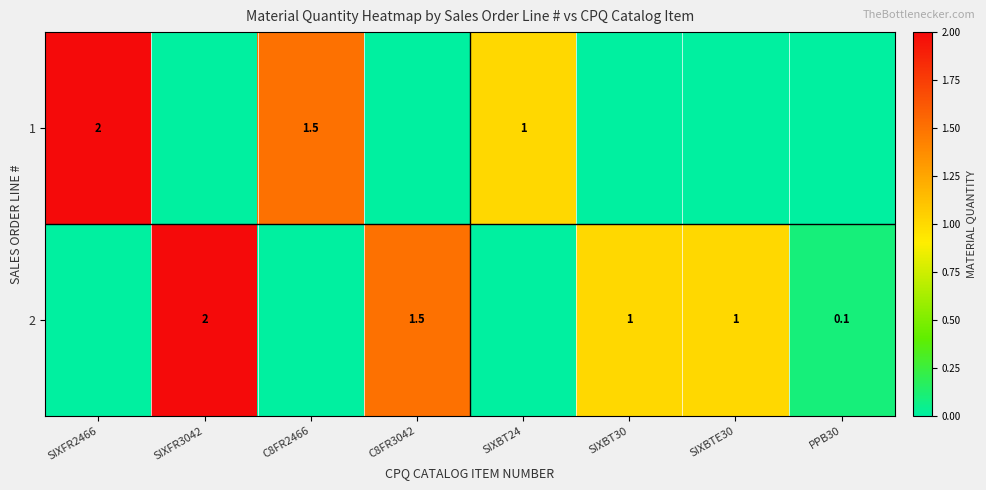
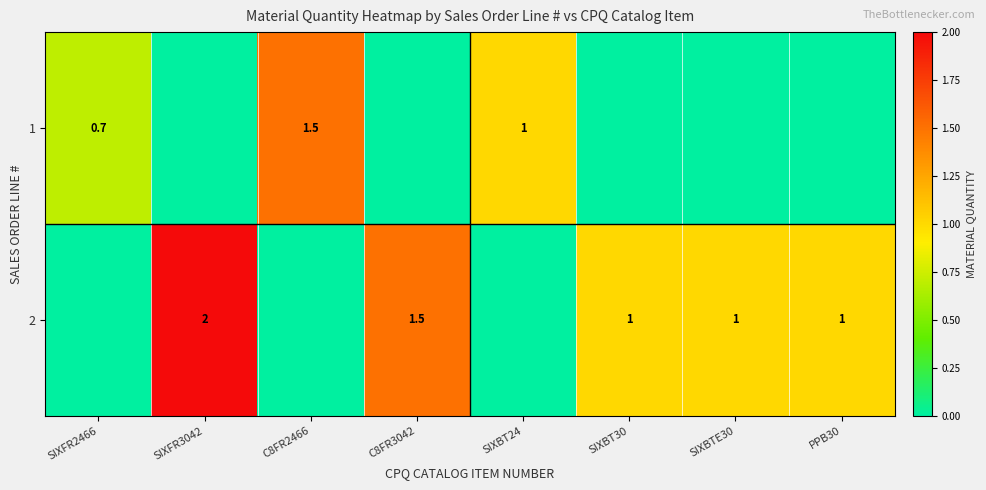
1, SIXFR2466: 2 -> 0.7
2, PPB30: 0.1 -> 1
